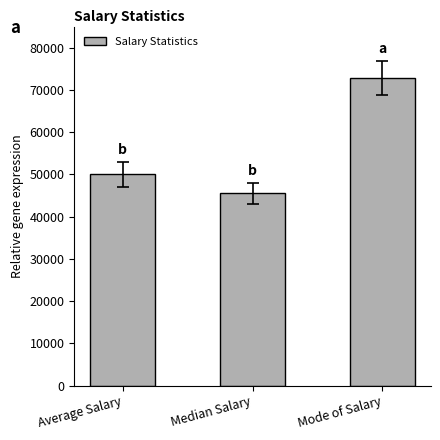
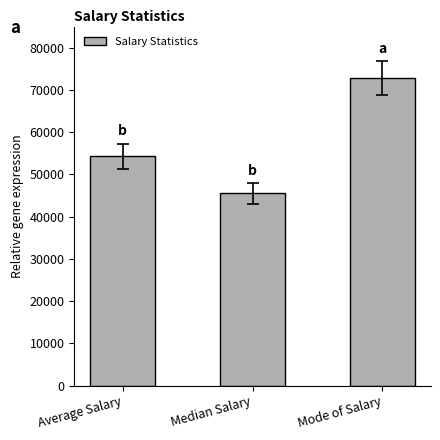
Salary Statistics, Average Salary: 50000 -> 54000
